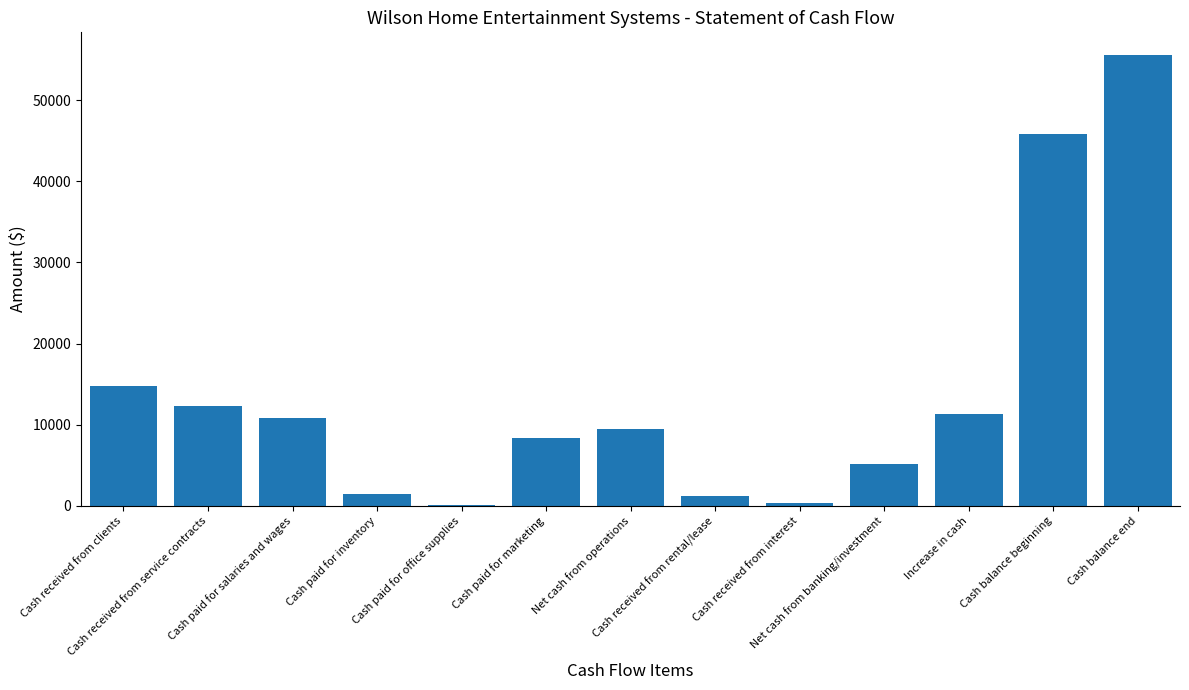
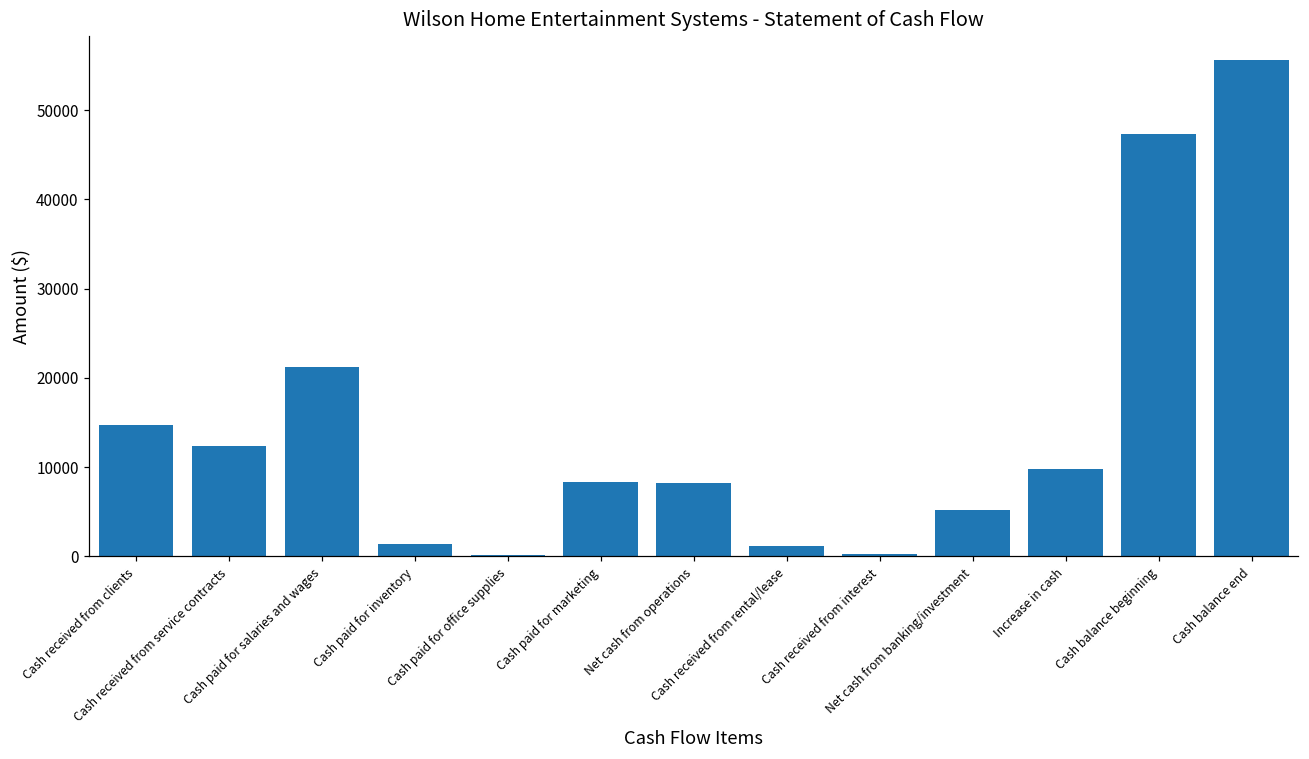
Cash paid for salaries and wages: 11000 -> 21000
Net cash from operations: 10000 -> 8000
Increase in cash: 11000 -> 10000
Cash balance beginning: 46000 -> 47000
